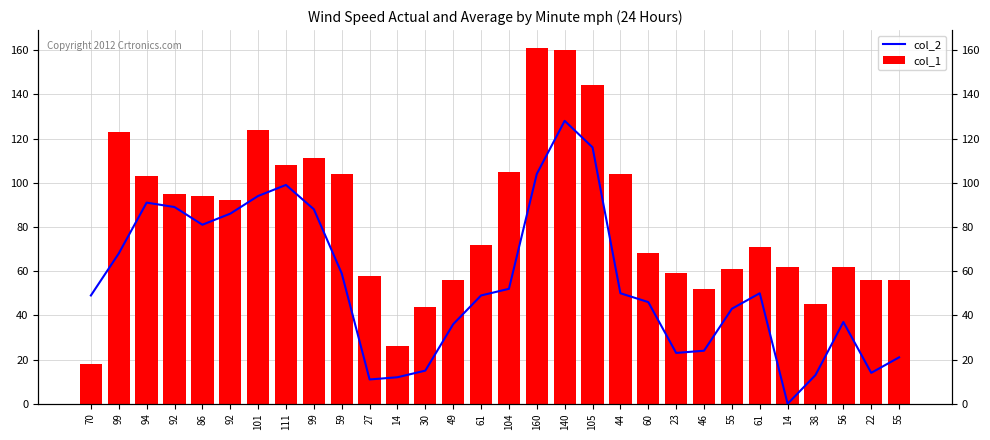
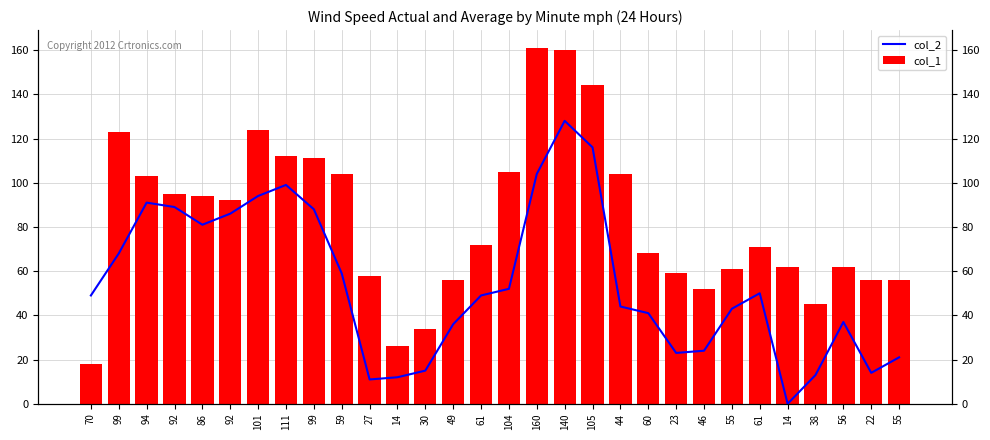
col_1, 111: 108 -> 112
col_1, 30: 44 -> 34
col_2, 44: 50 -> 44
col_2, 60: 46 -> 41
